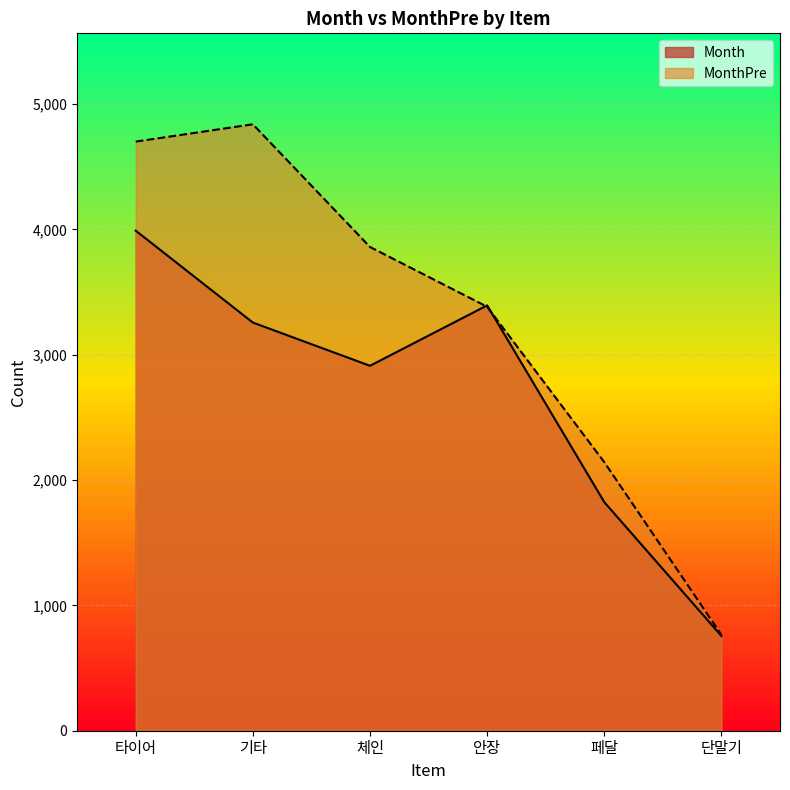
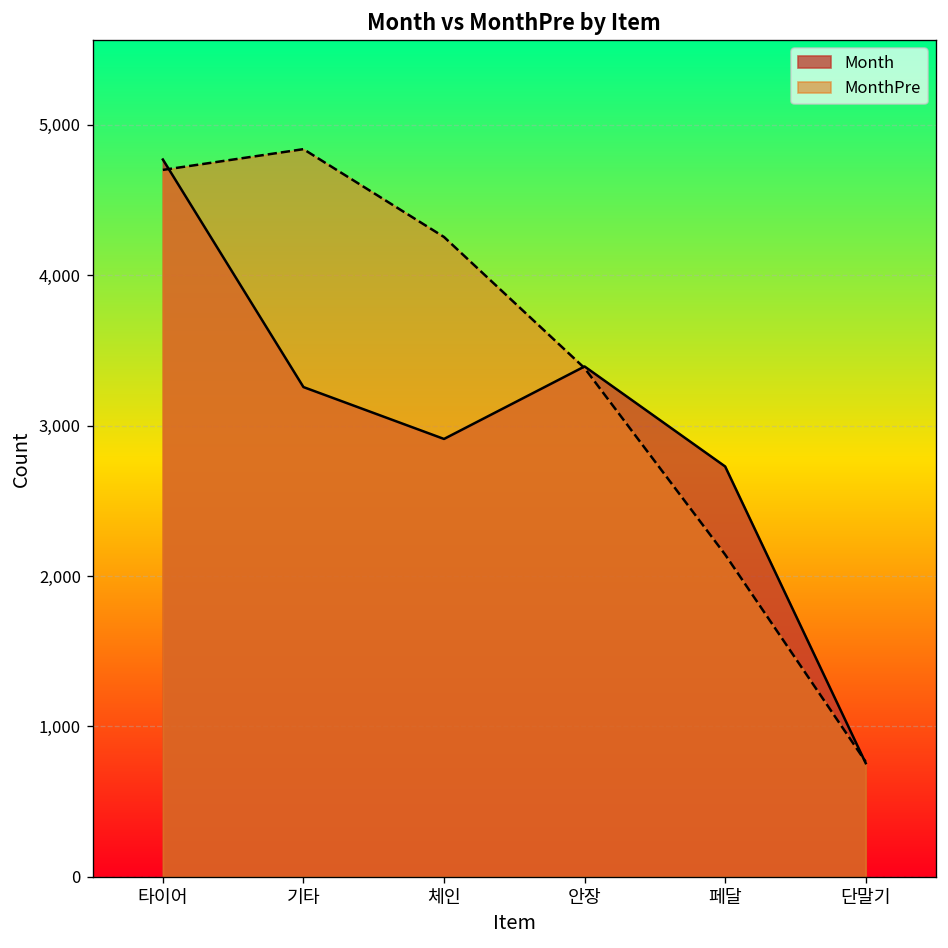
Month, 타이어: 3,990 -> 4,770
MonthPre, 체인: 3,860 -> 4,260
Month, 페달: 1,820 -> 2,730
